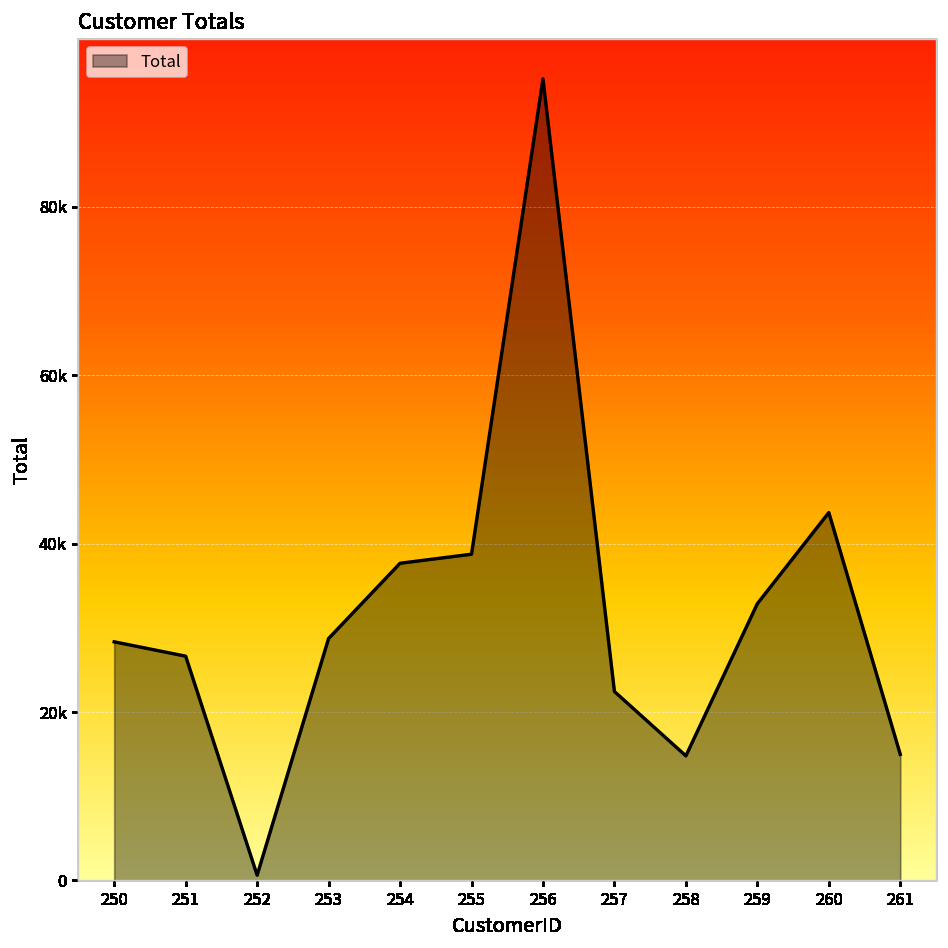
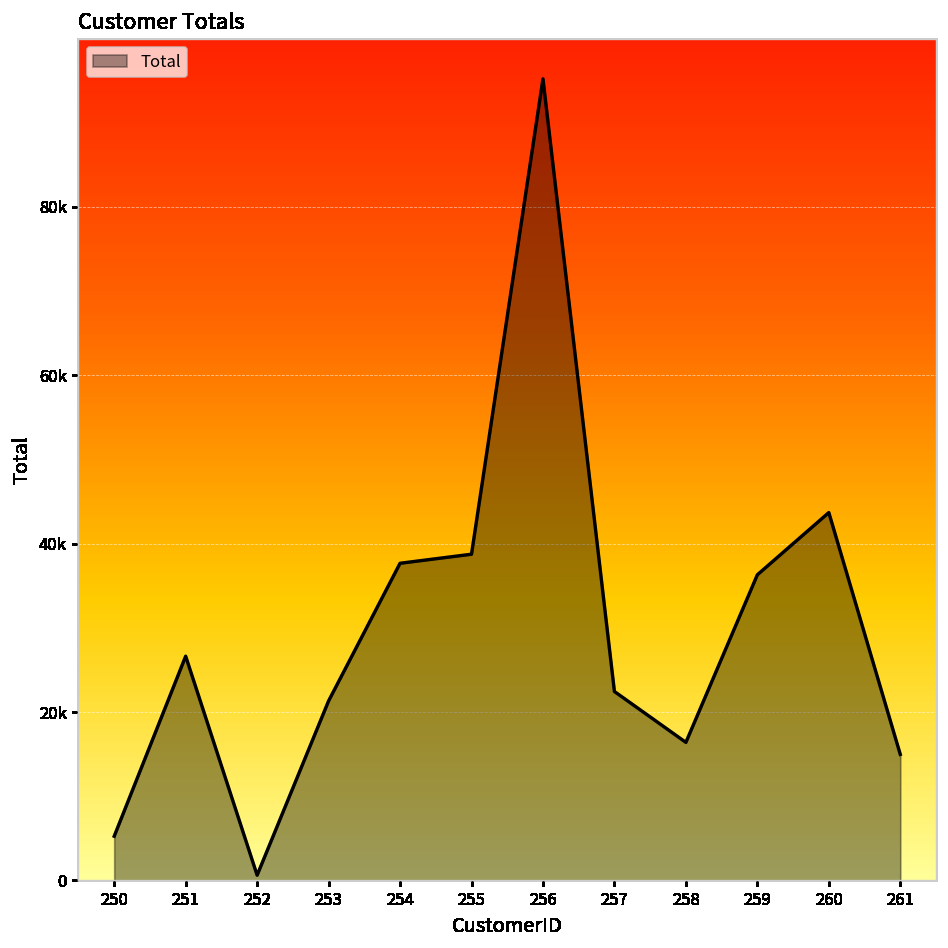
250: 28000 -> 5000
253: 29000 -> 21000
258: 15000 -> 16000
259: 33000 -> 36000
